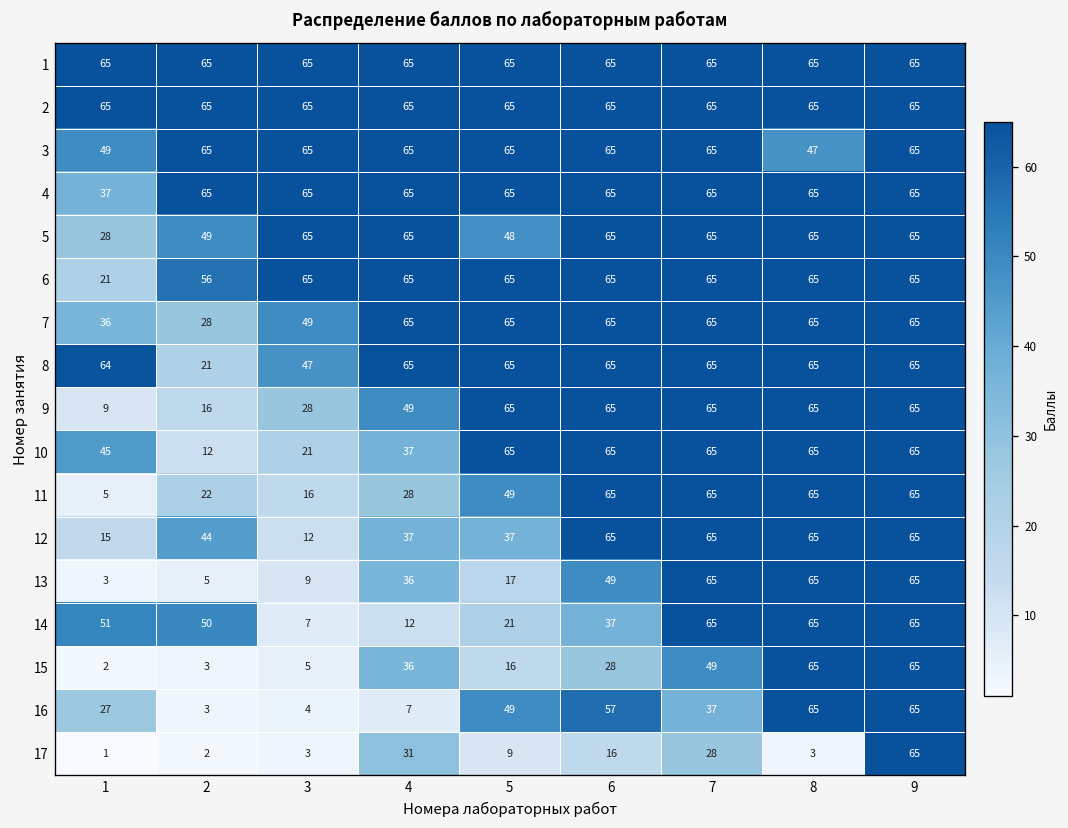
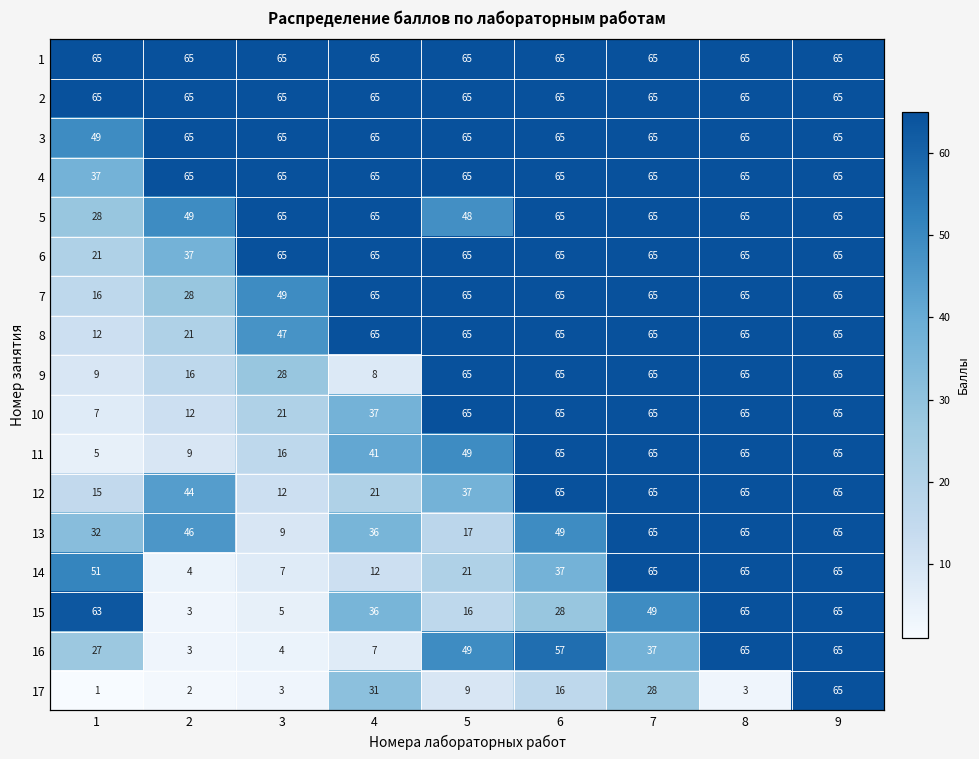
3, 8: 47 -> 65
6, 2: 56 -> 37
7, 1: 36 -> 16
8, 1: 64 -> 12
9, 4: 49 -> 8
10, 1: 45 -> 7
11, 2: 22 -> 9
11, 4: 28 -> 41
12, 4: 37 -> 21
13, 1: 3 -> 32
13, 2: 5 -> 46
14, 2: 50 -> 4
15, 1: 2 -> 63
